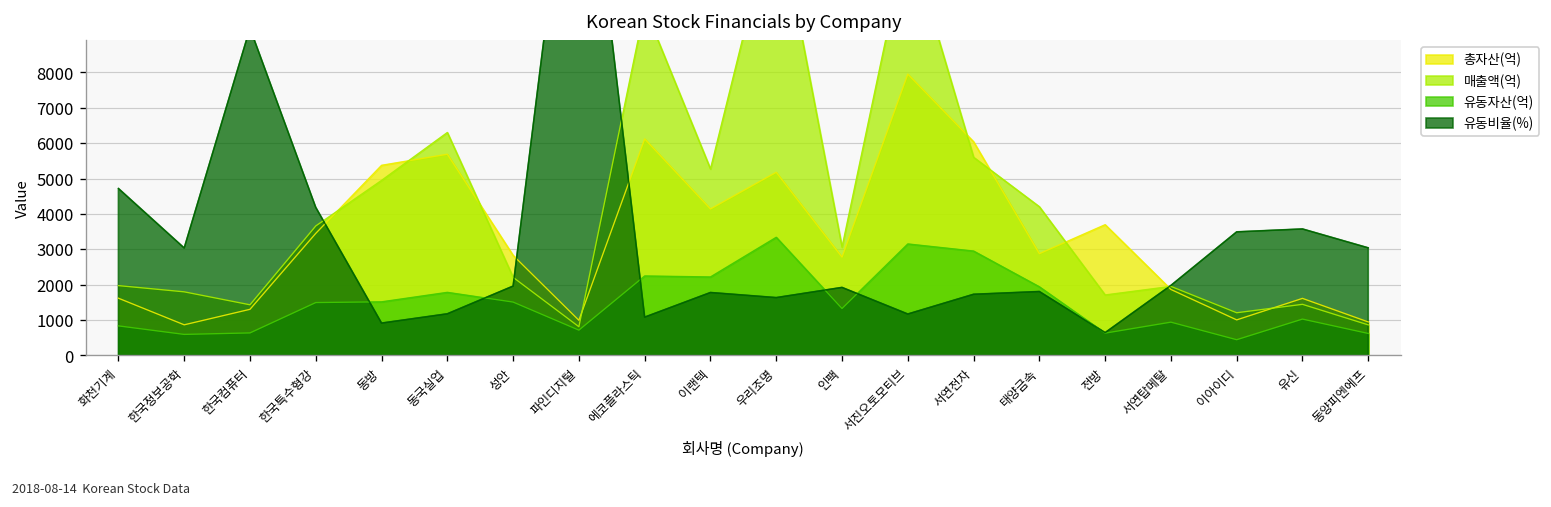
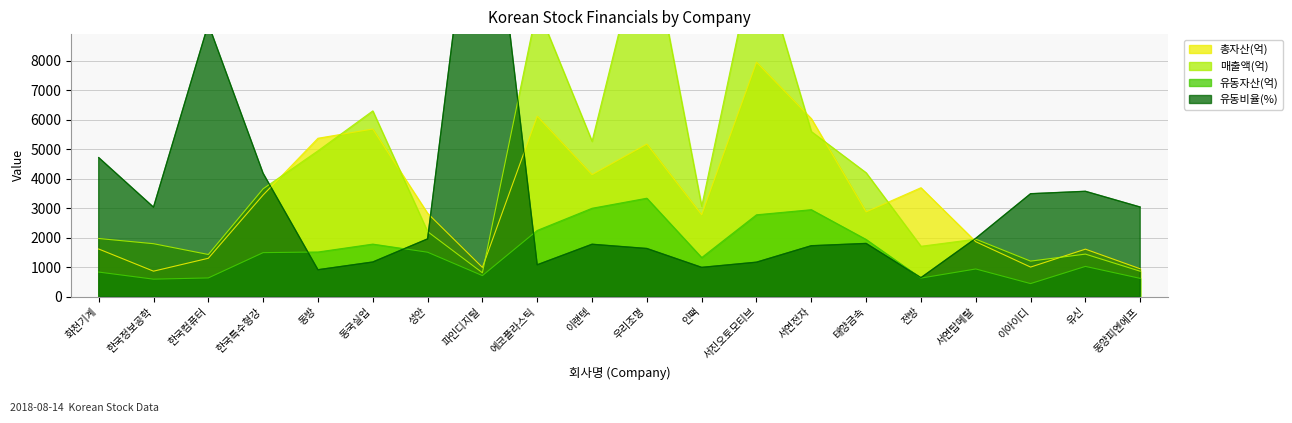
유동자산(억), 이랜텍: 2200 -> 3000
유동비율(%), 인팩: 1900 -> 1000
유동자산(억), 서진오토모티브: 3200 -> 2800
